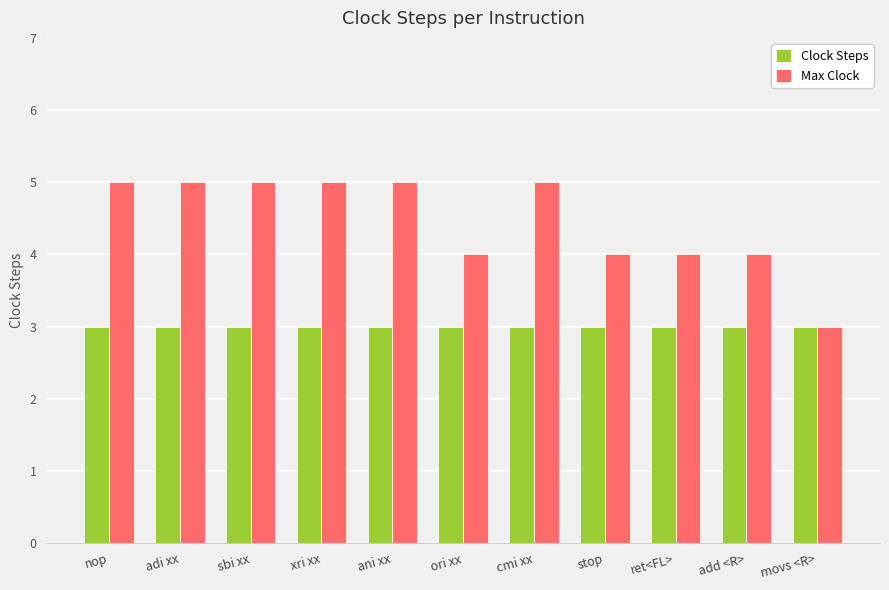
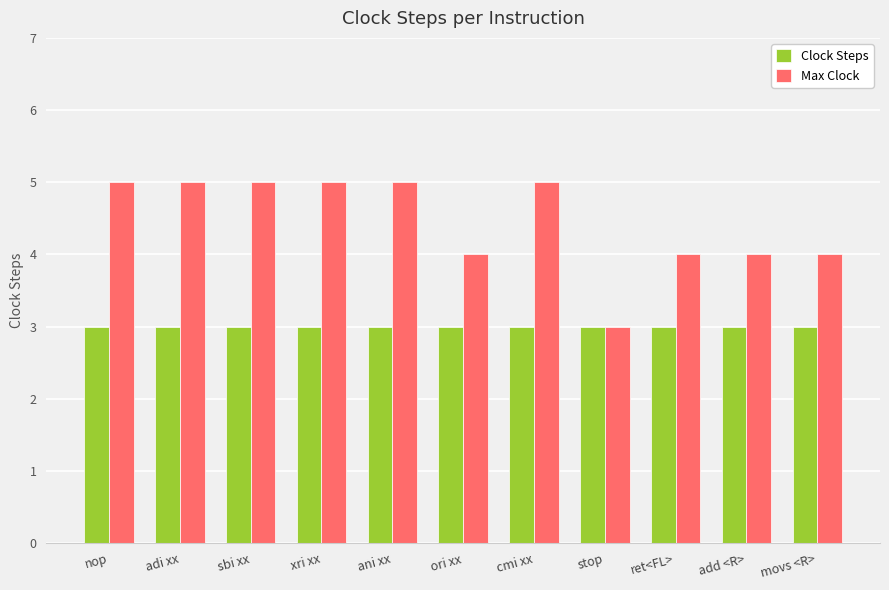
Max Clock, stop: 4 -> 3
Max Clock, movs <R>: 3 -> 4
